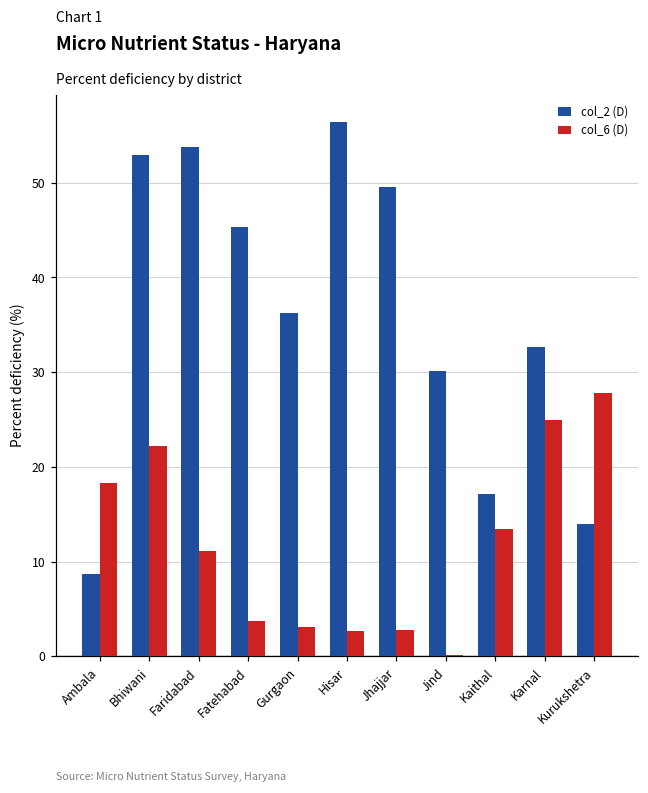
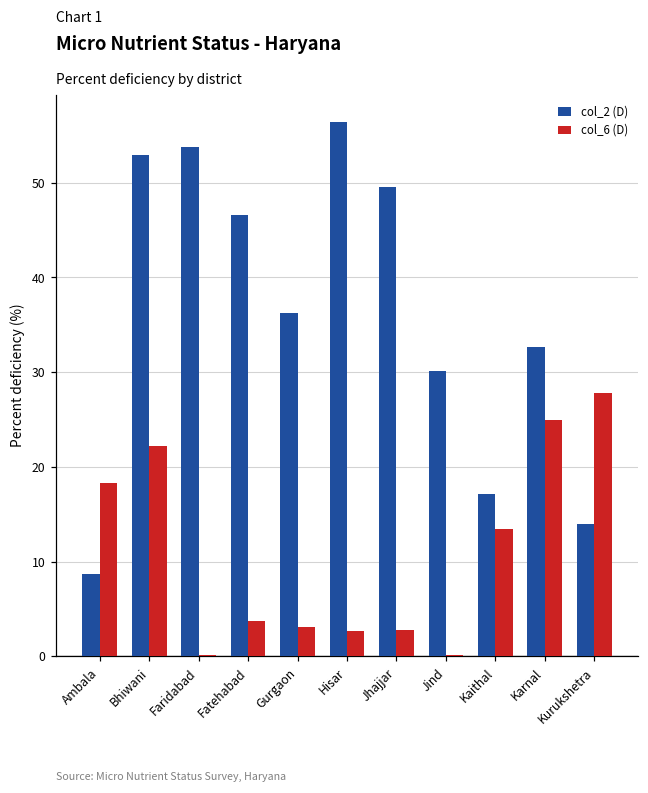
col_6 (D), Faridabad: 11 -> 0
col_2 (D), Fatehabad: 45 -> 47
